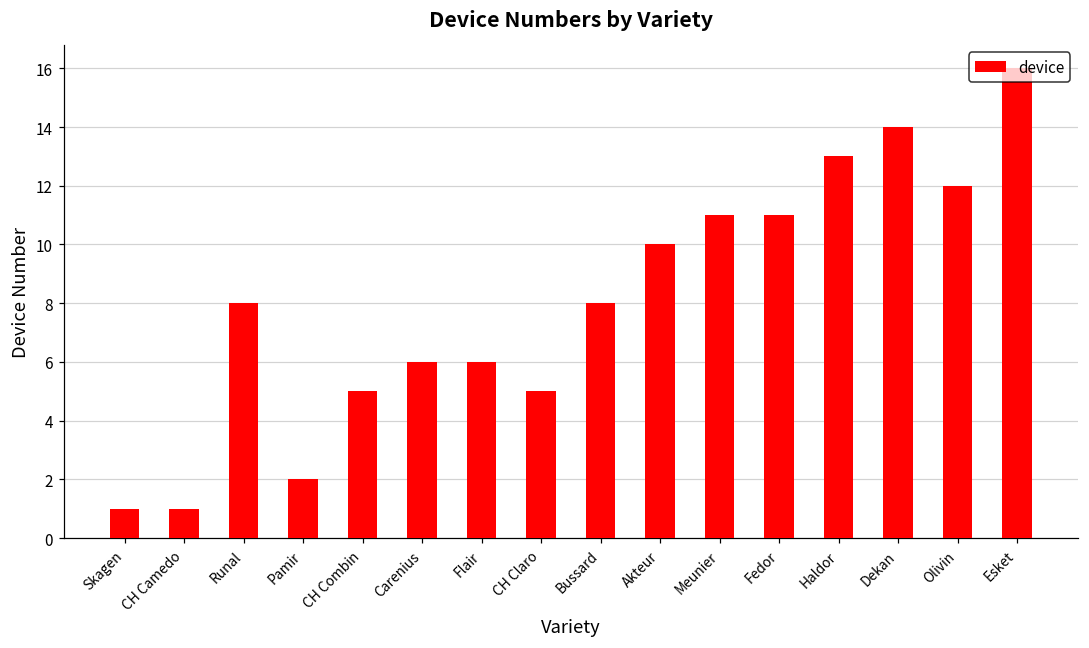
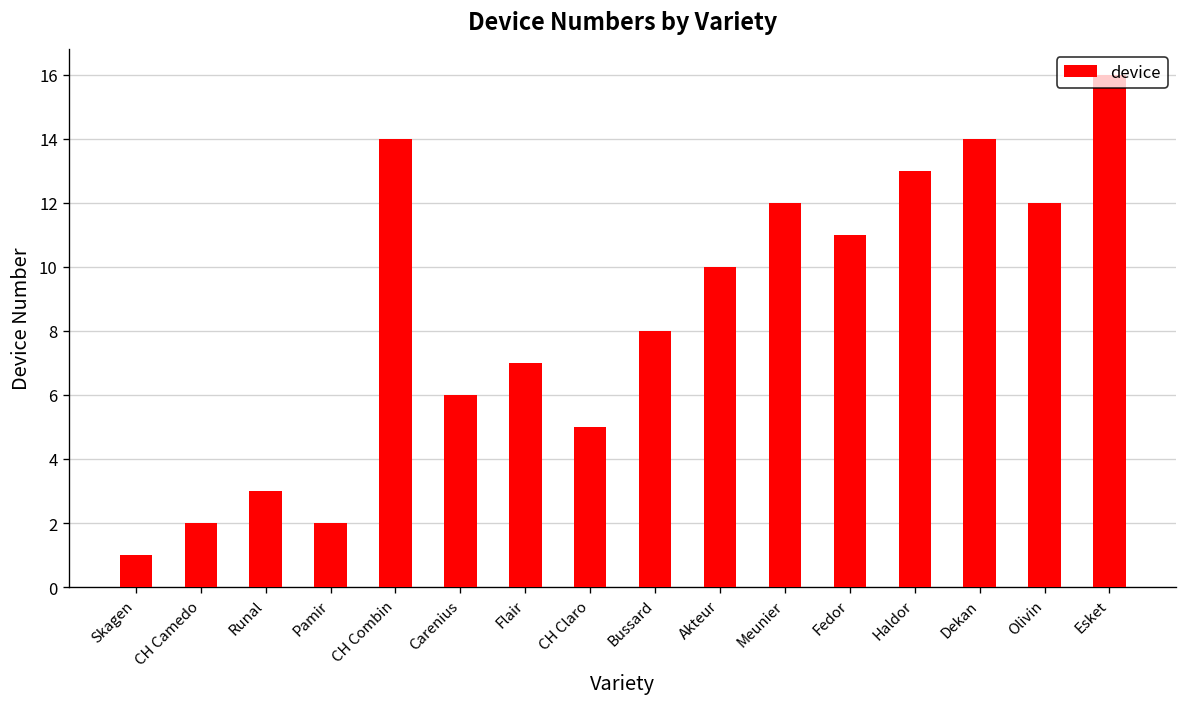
CH Camedo: 1 -> 2
Runal: 8 -> 3
CH Combin: 5 -> 14
Flair: 6 -> 7
Meunier: 11 -> 12
